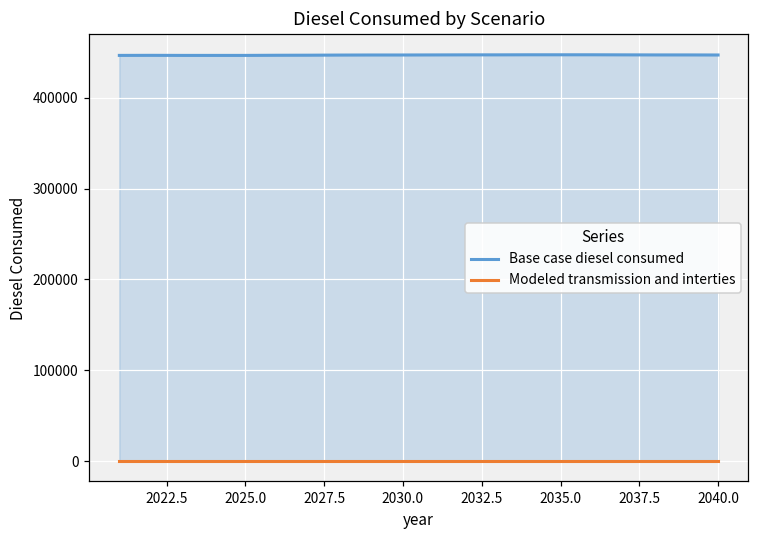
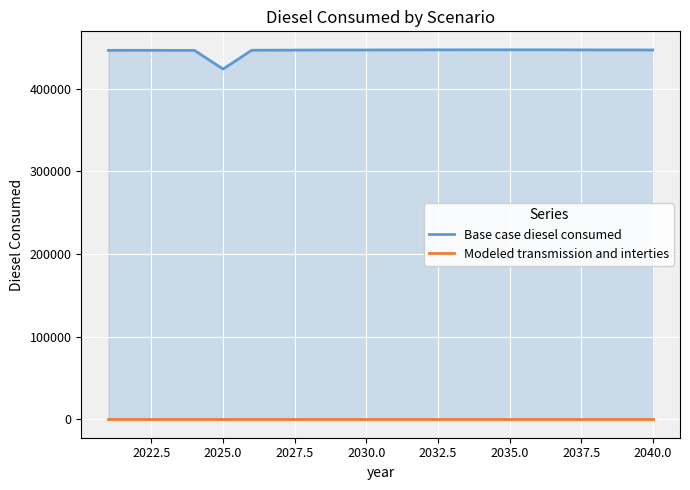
Base case diesel consumed, 2025.0: 450000 -> 420000
